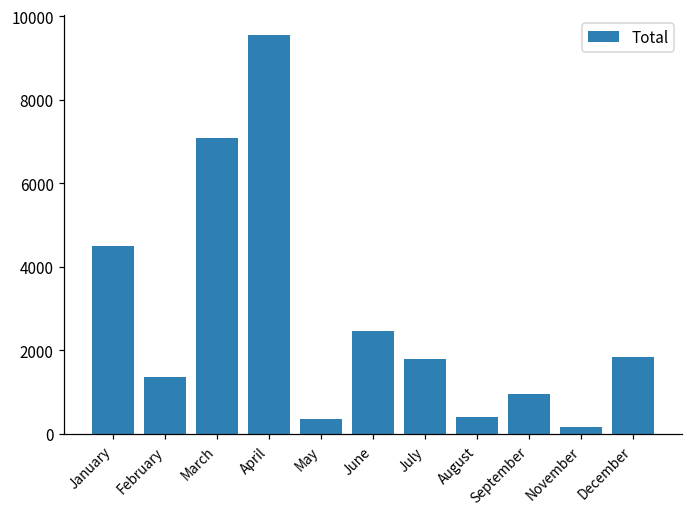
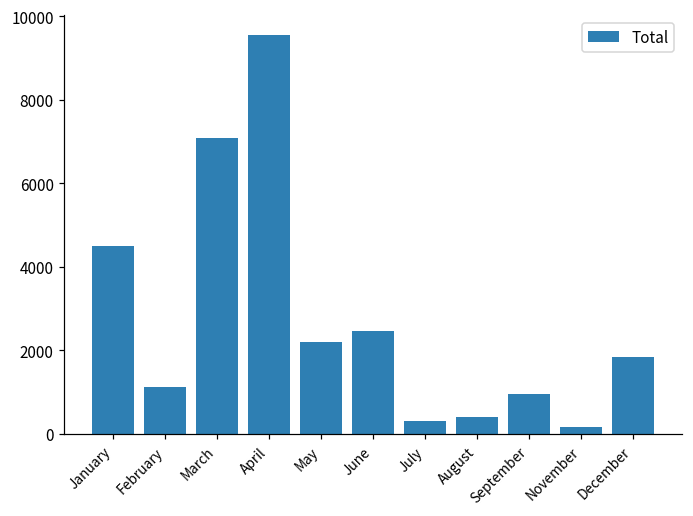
February: 1400 -> 1100
May: 400 -> 2200
July: 1800 -> 300
